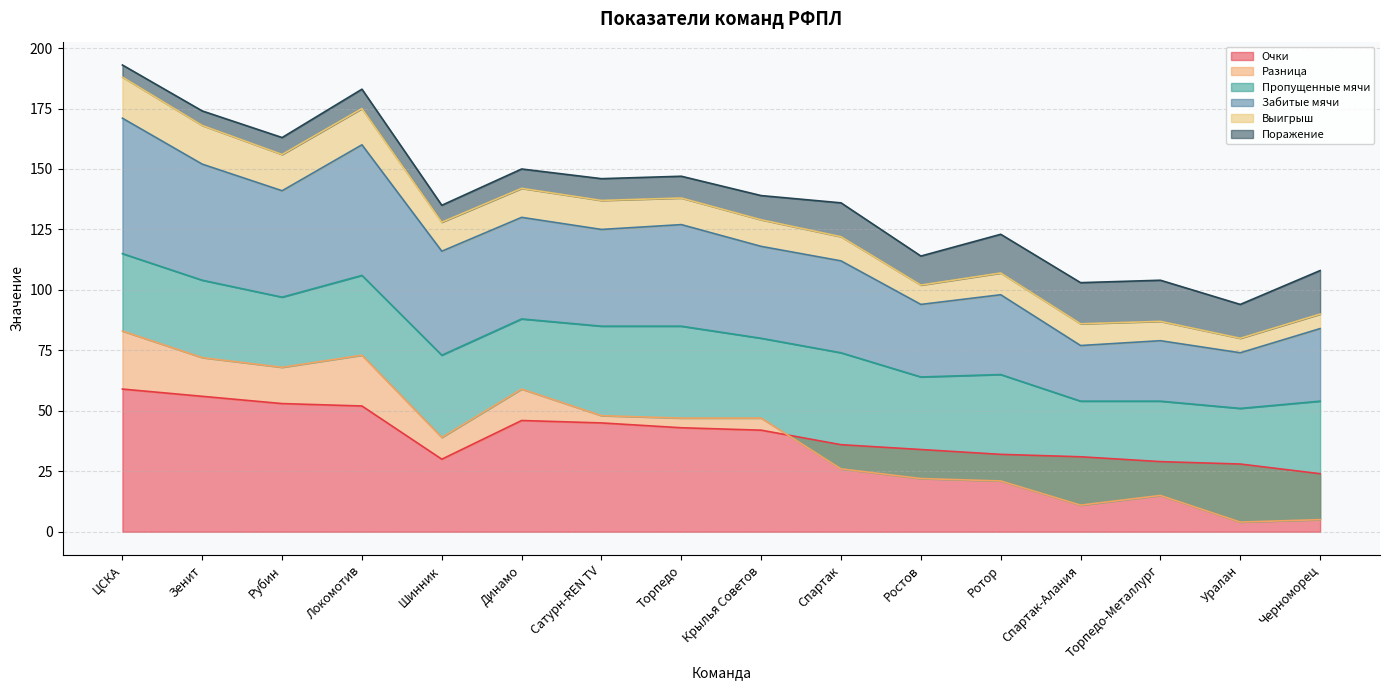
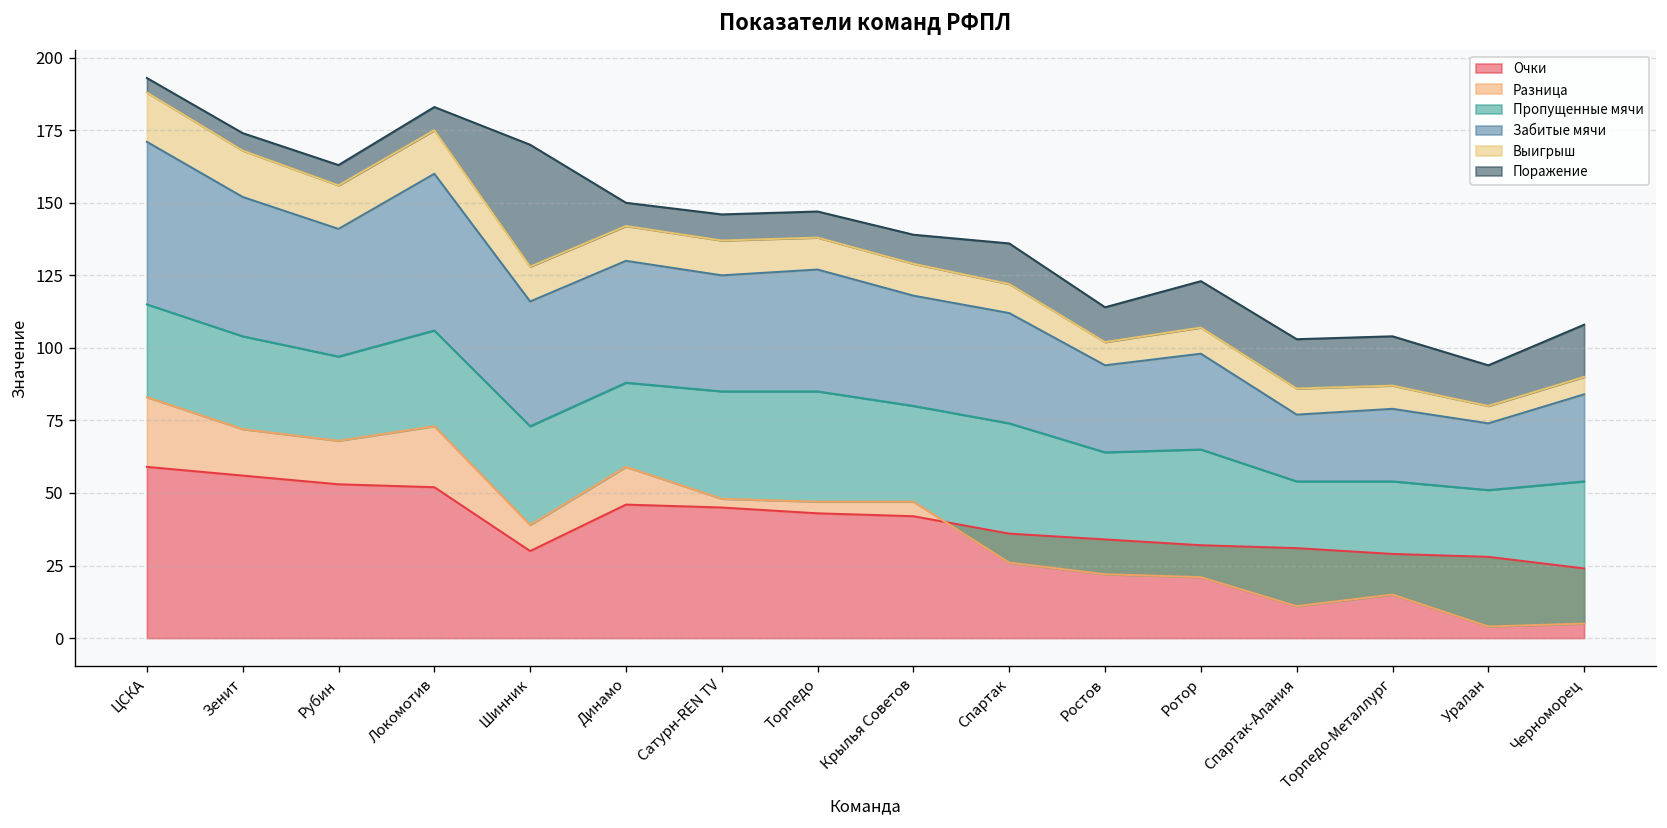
Поражение, Шинник: 7 -> 42
